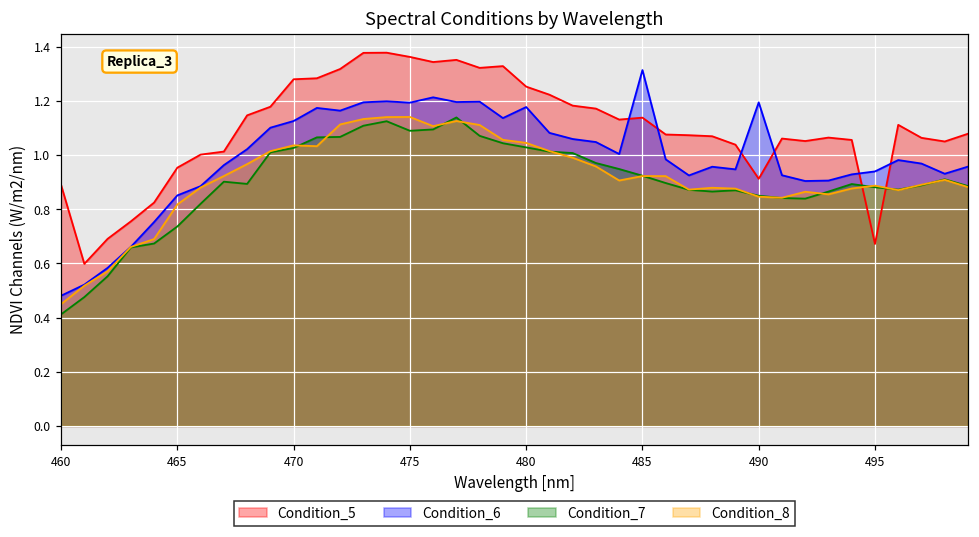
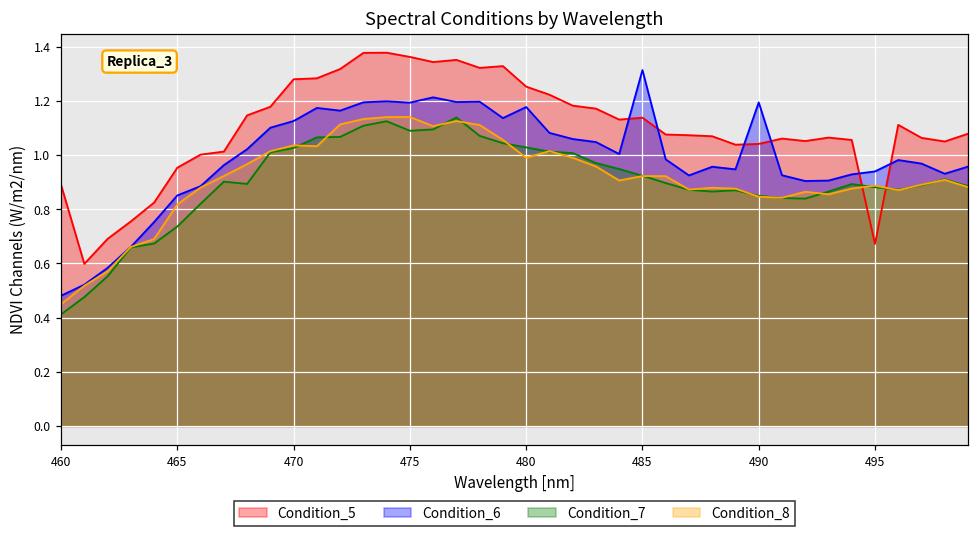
Condition_8, 480: 1.04 -> 0.99
Condition_5, 490: 0.91 -> 1.04
